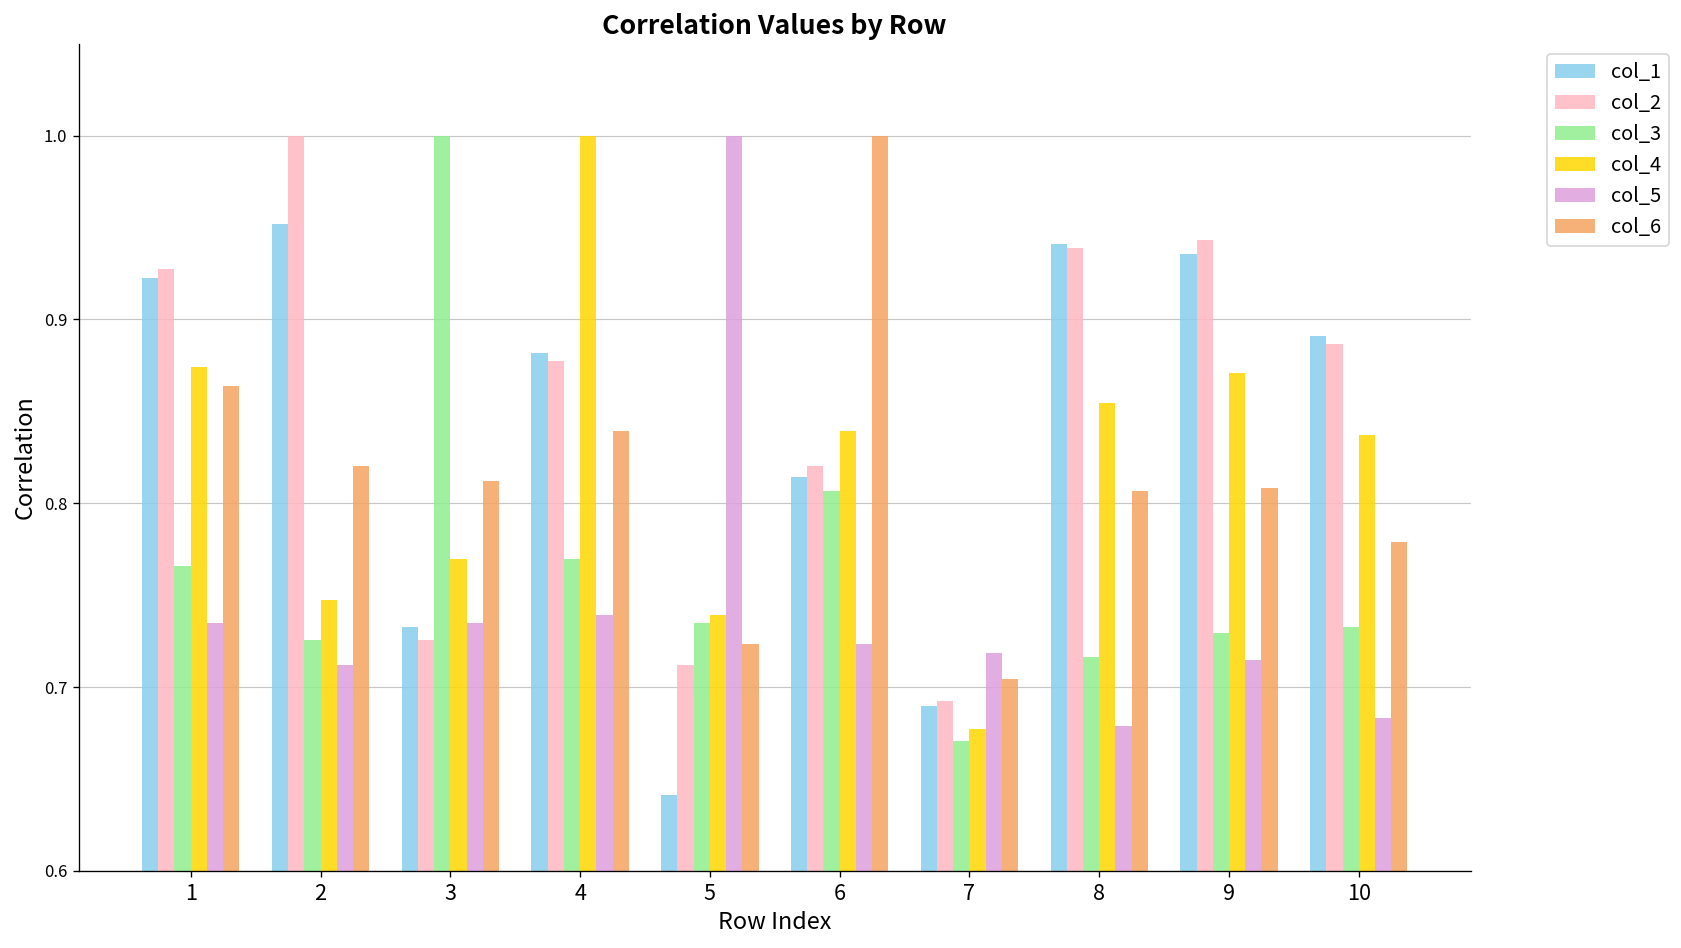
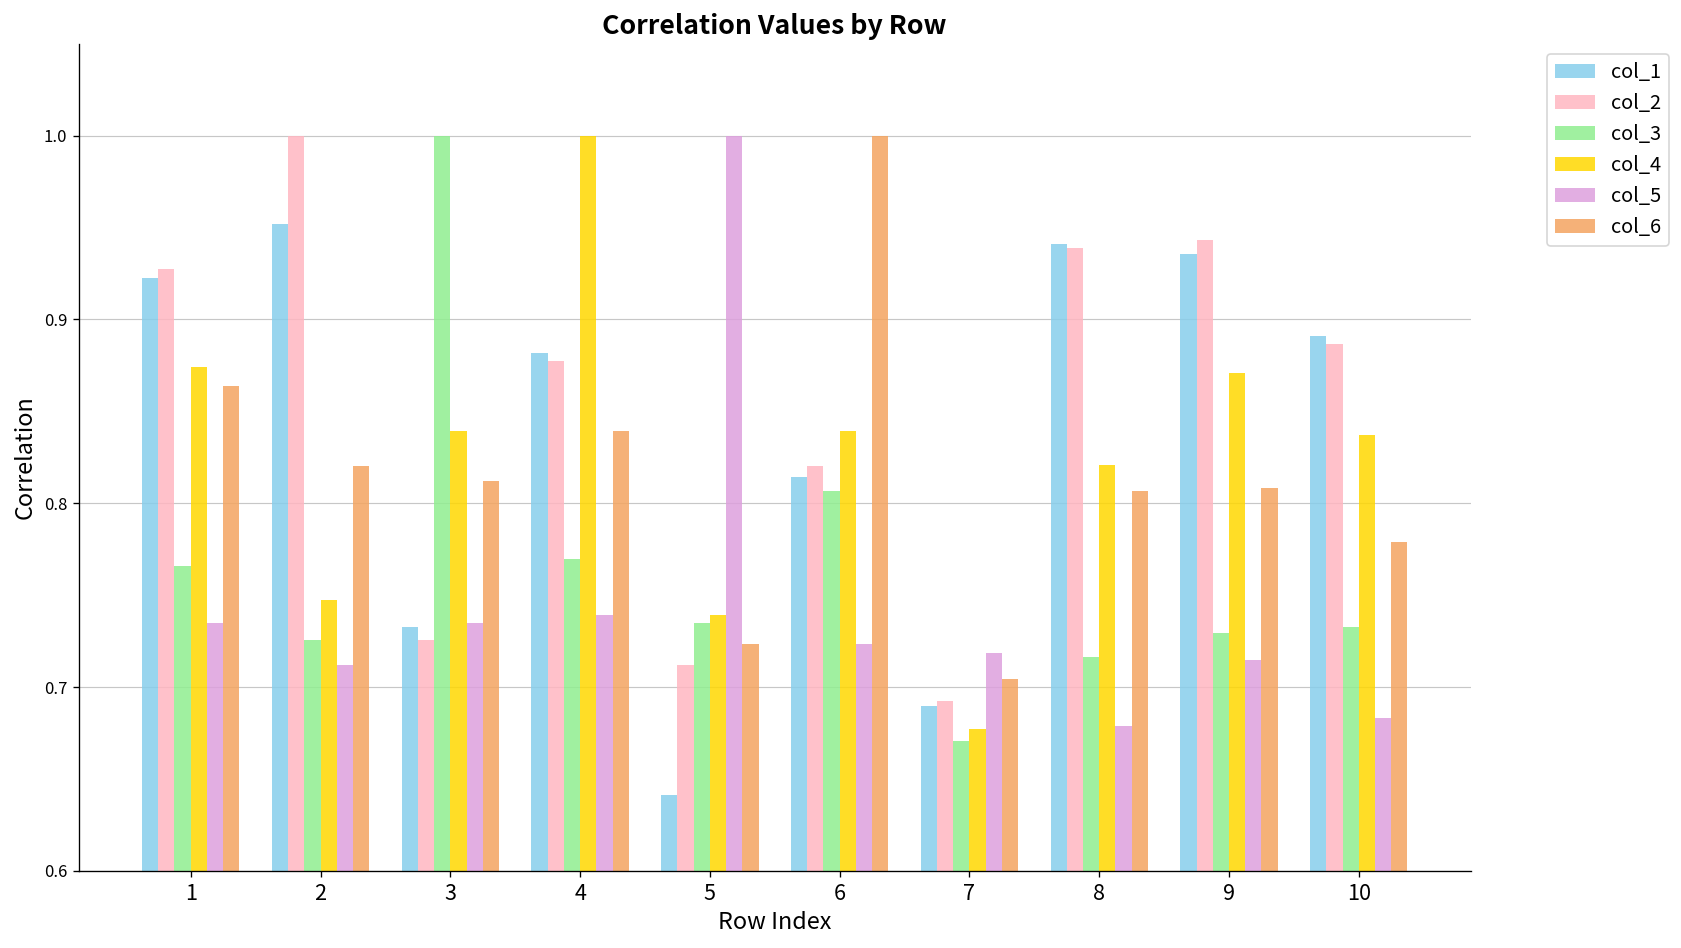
col_4, 3: 0.770 -> 0.839
col_4, 8: 0.855 -> 0.821
